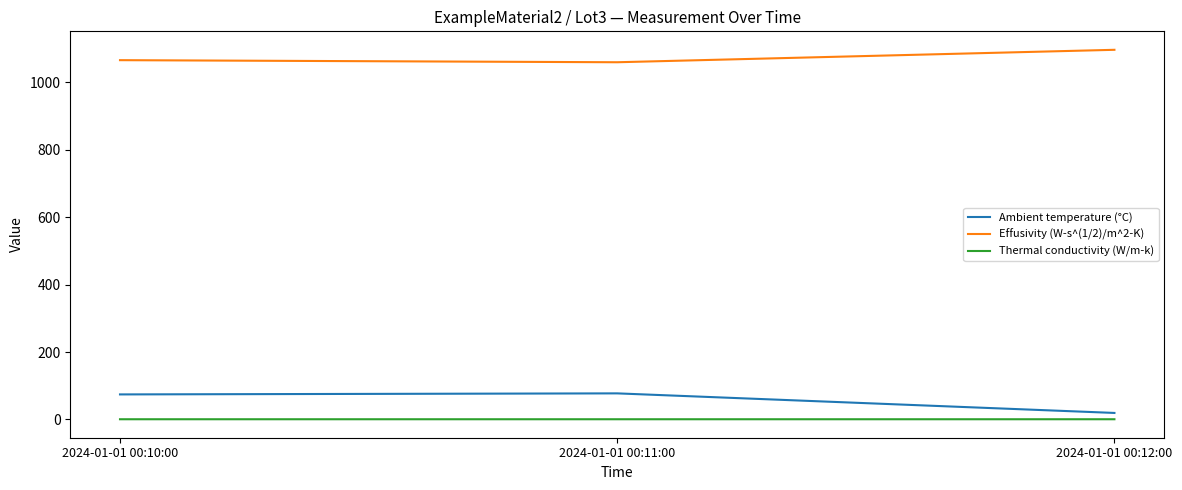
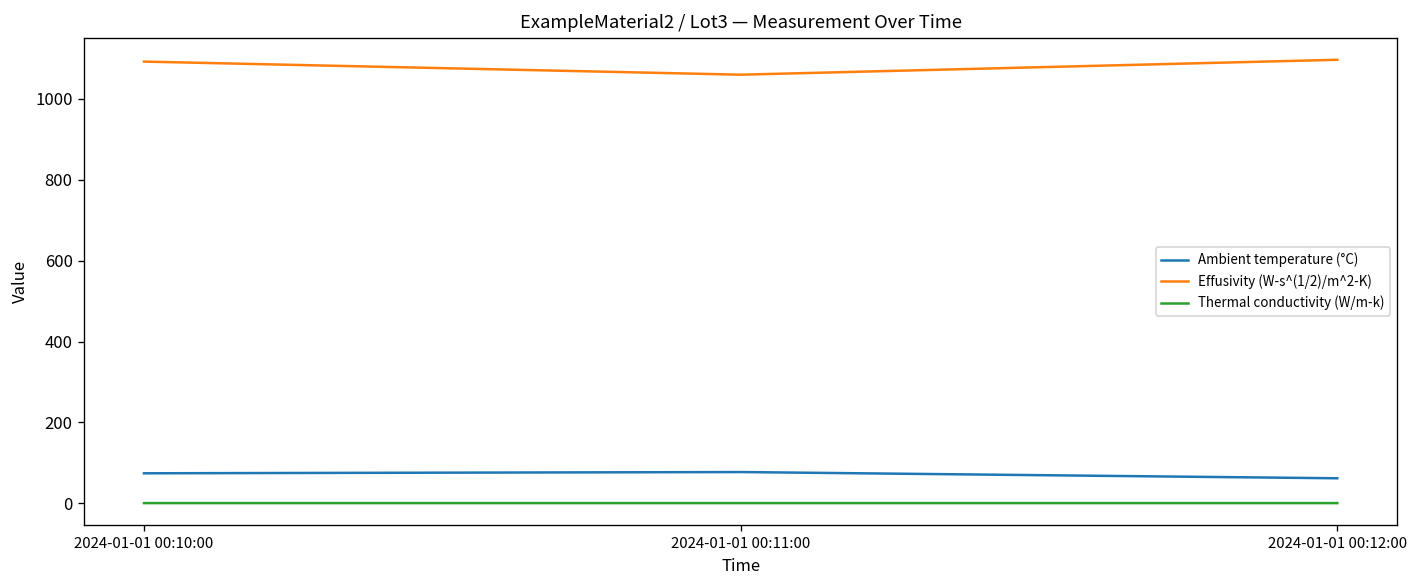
Effusivity (W-s^(1/2)/m^2-K), 2024-01-01 00:10:00: 1070 -> 1090
Ambient temperature (°C), 2024-01-01 00:12:00: 20 -> 60
